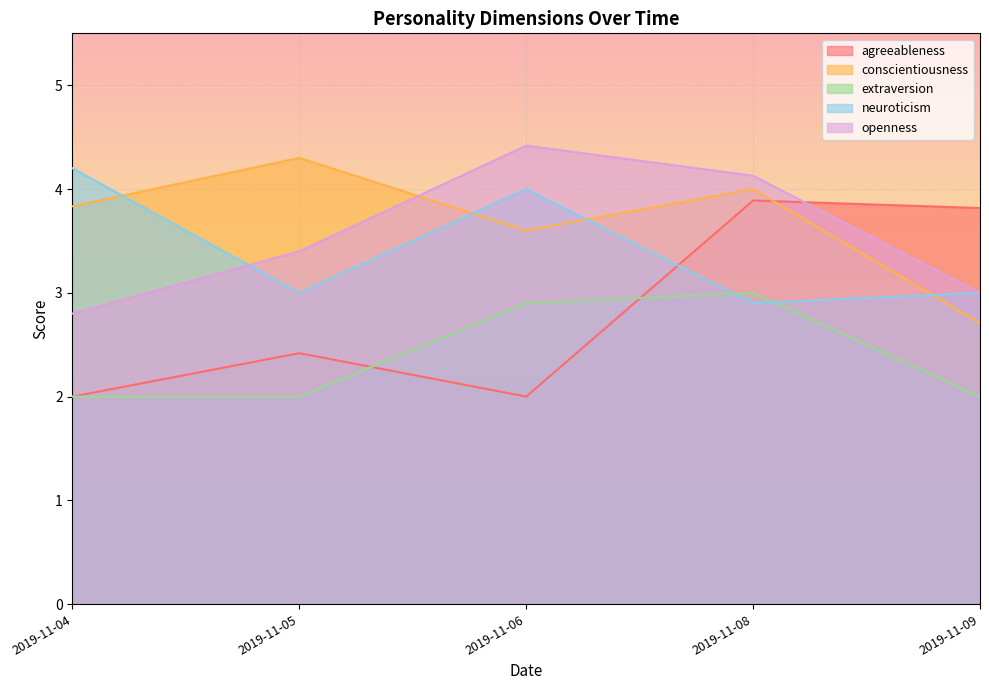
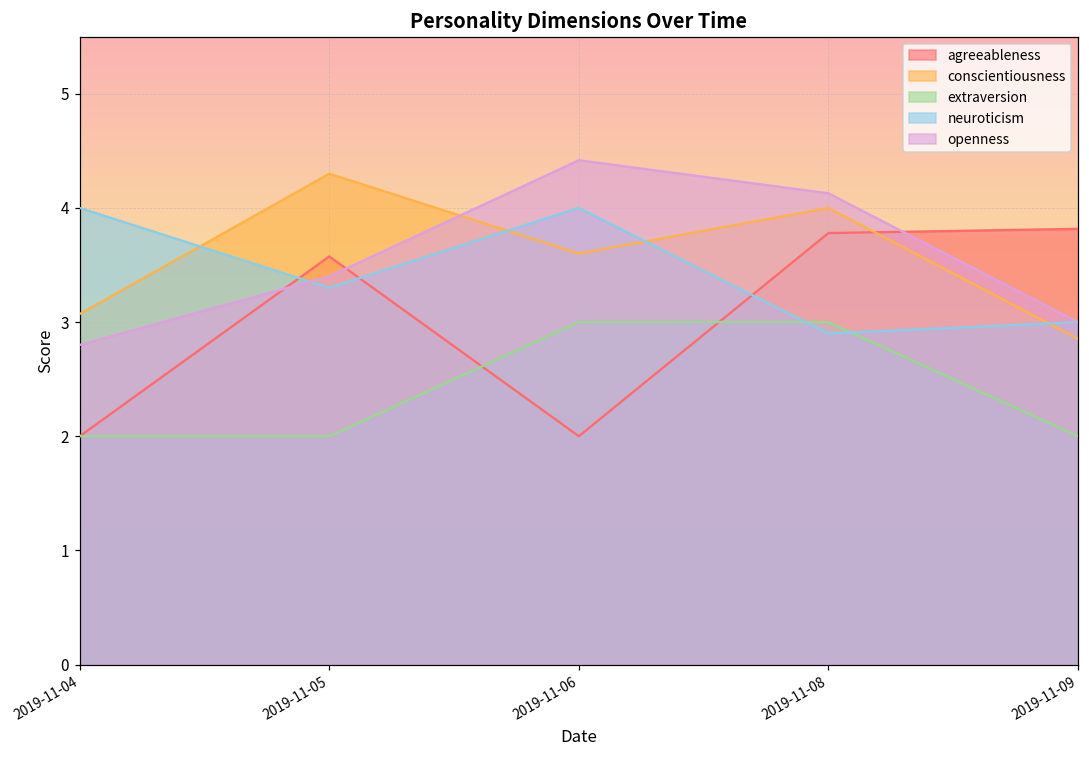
conscientiousness, 2019-11-04: 3.83 -> 3.07
neuroticism, 2019-11-04: 4.2 -> 4.0
agreeableness, 2019-11-05: 2.42 -> 3.58
neuroticism, 2019-11-05: 3.0 -> 3.3
extraversion, 2019-11-06: 2.9 -> 3.0
agreeableness, 2019-11-08: 3.89 -> 3.78
conscientiousness, 2019-11-09: 2.71 -> 2.85
